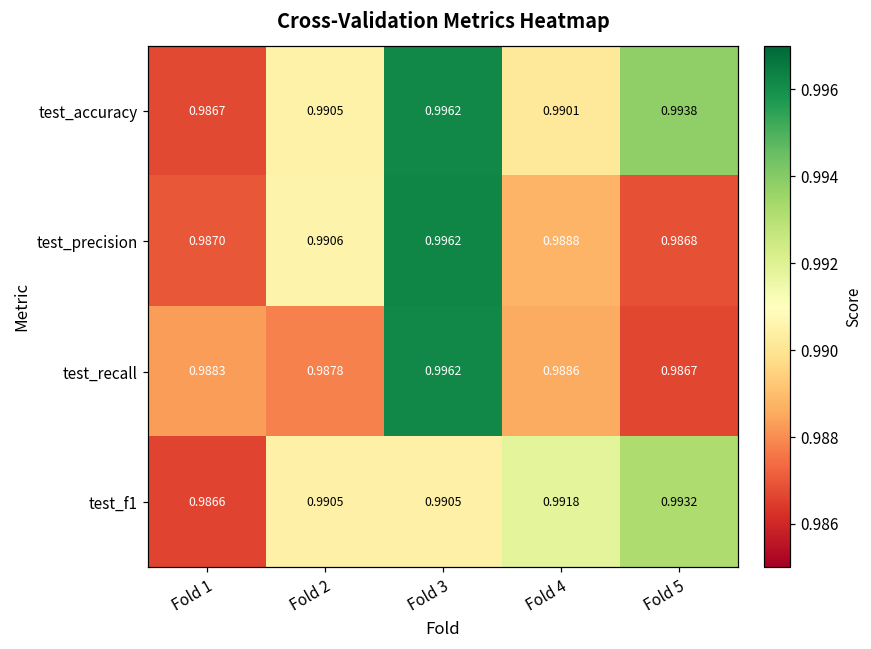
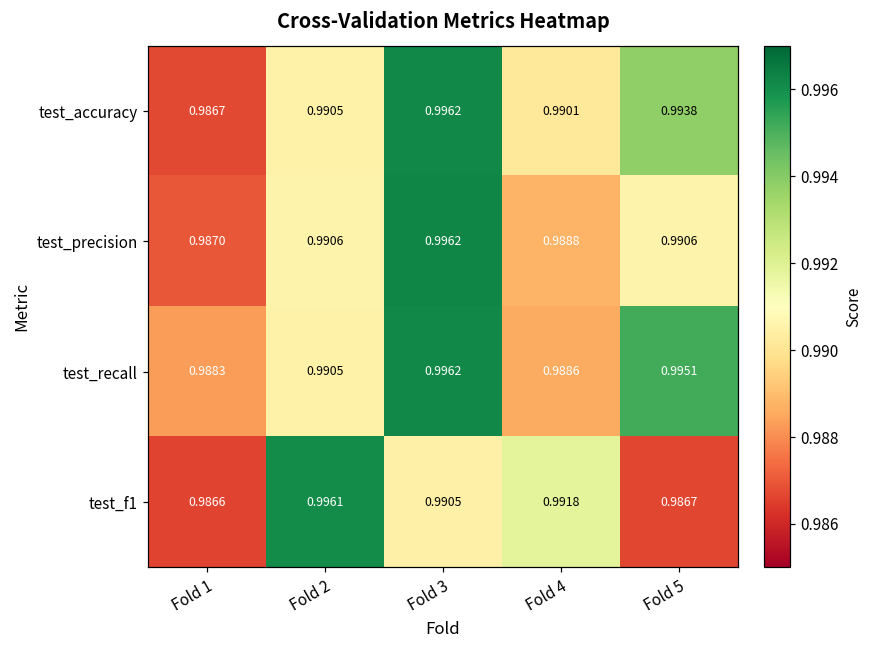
test_precision, Fold 5: 0.9868 -> 0.9906
test_recall, Fold 2: 0.9878 -> 0.9905
test_recall, Fold 5: 0.9867 -> 0.9951
test_f1, Fold 2: 0.9905 -> 0.9961
test_f1, Fold 5: 0.9932 -> 0.9867
